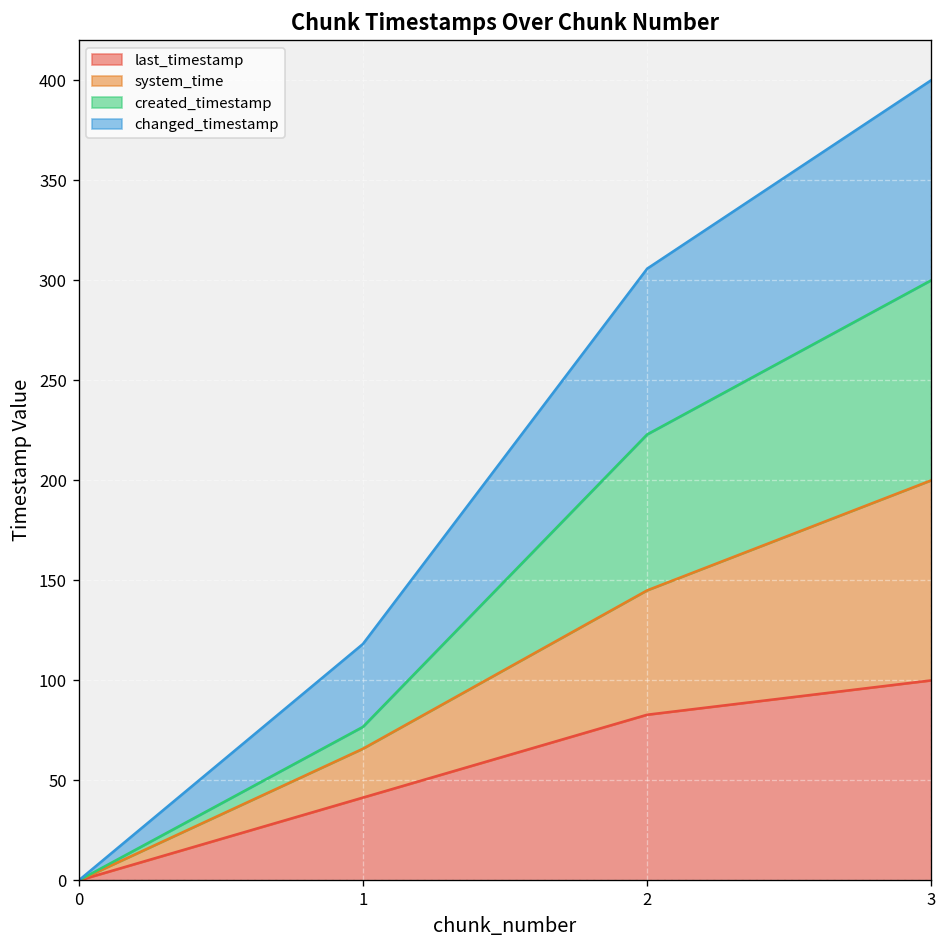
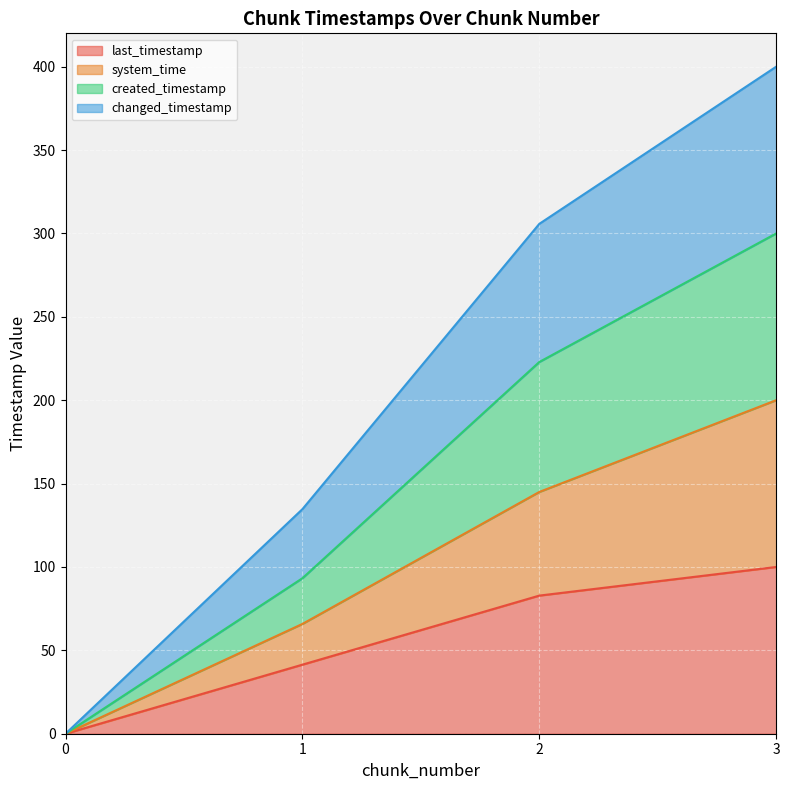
created_timestamp, 1: 11 -> 27
